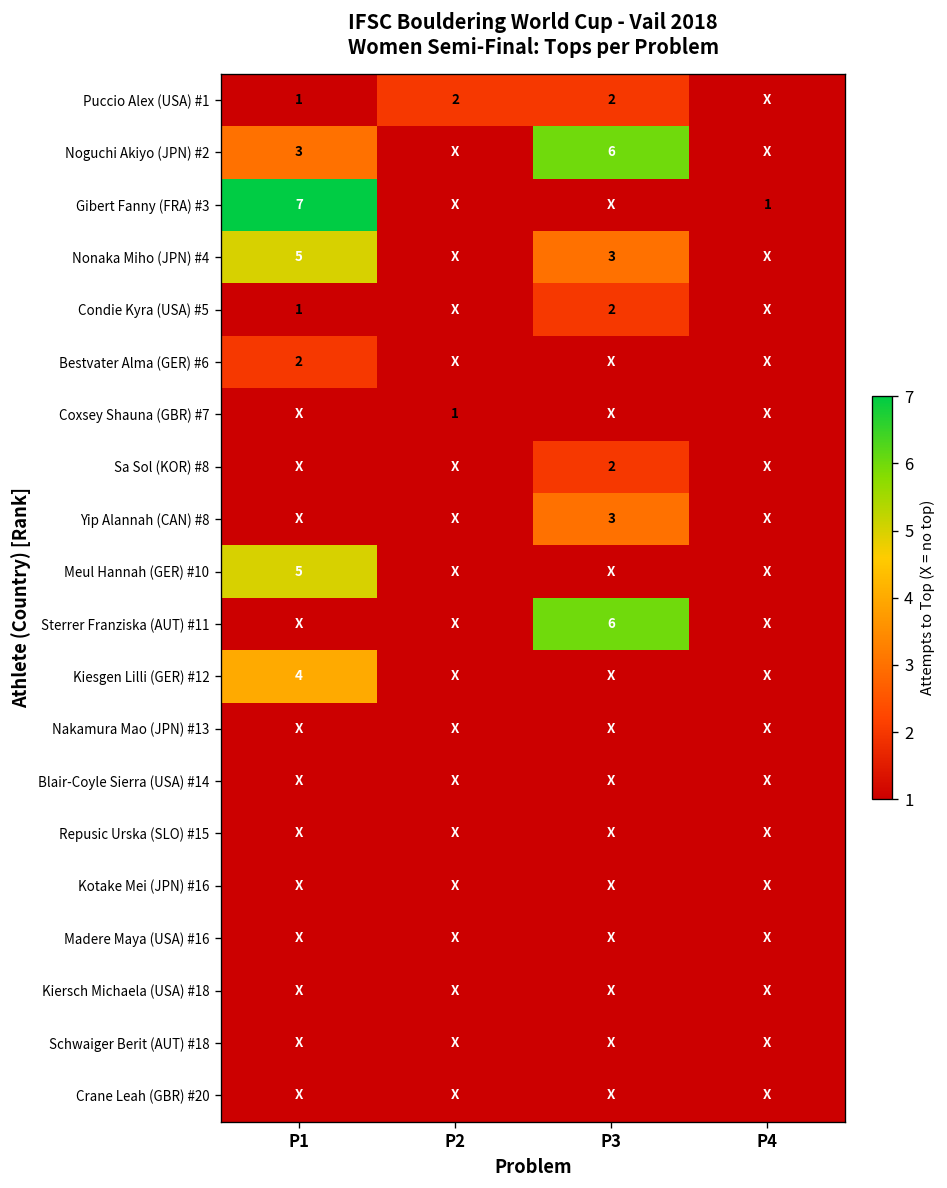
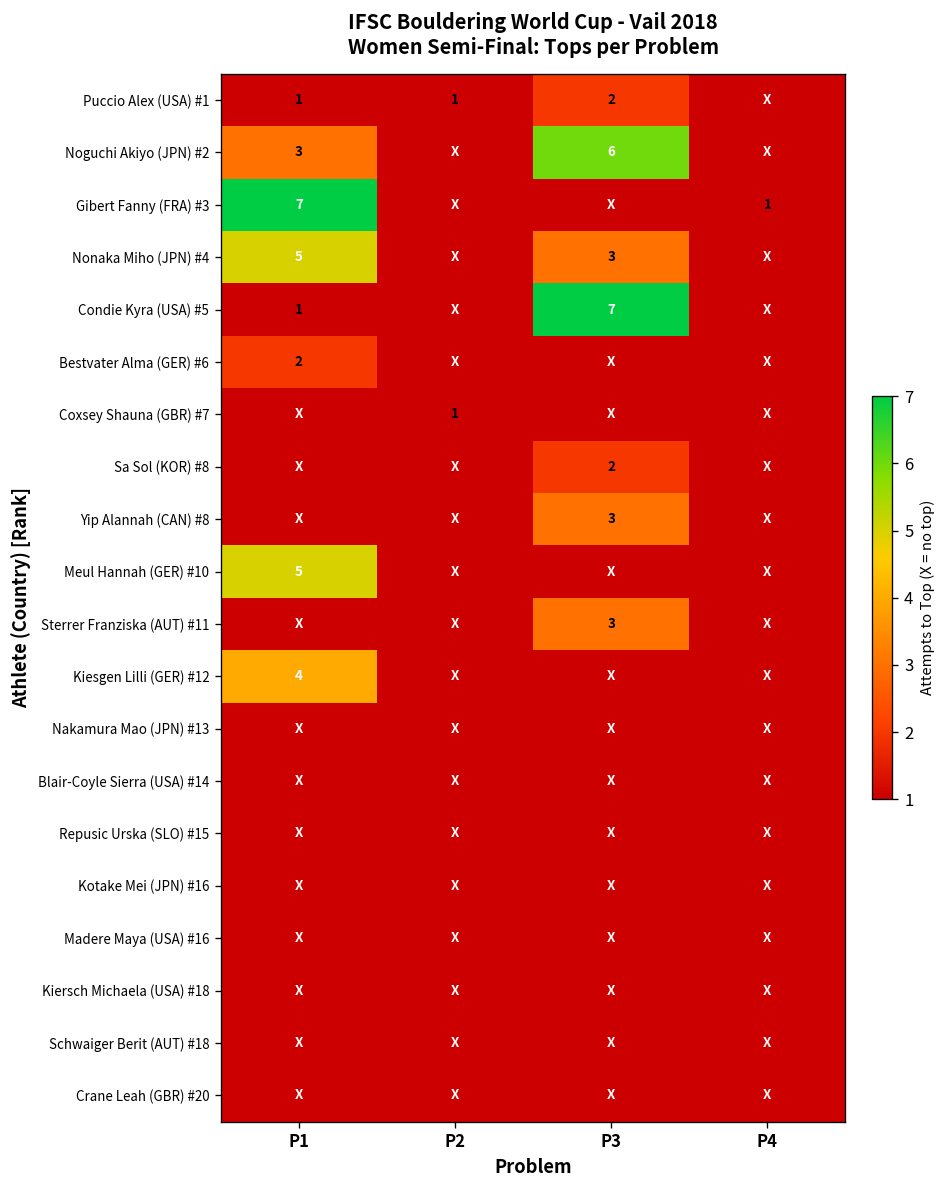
Puccio Alex (USA) #1, P2: 2 -> 1
Condie Kyra (USA) #5, P3: 2 -> 7
Sterrer Franziska (AUT) #11, P3: 6 -> 3
